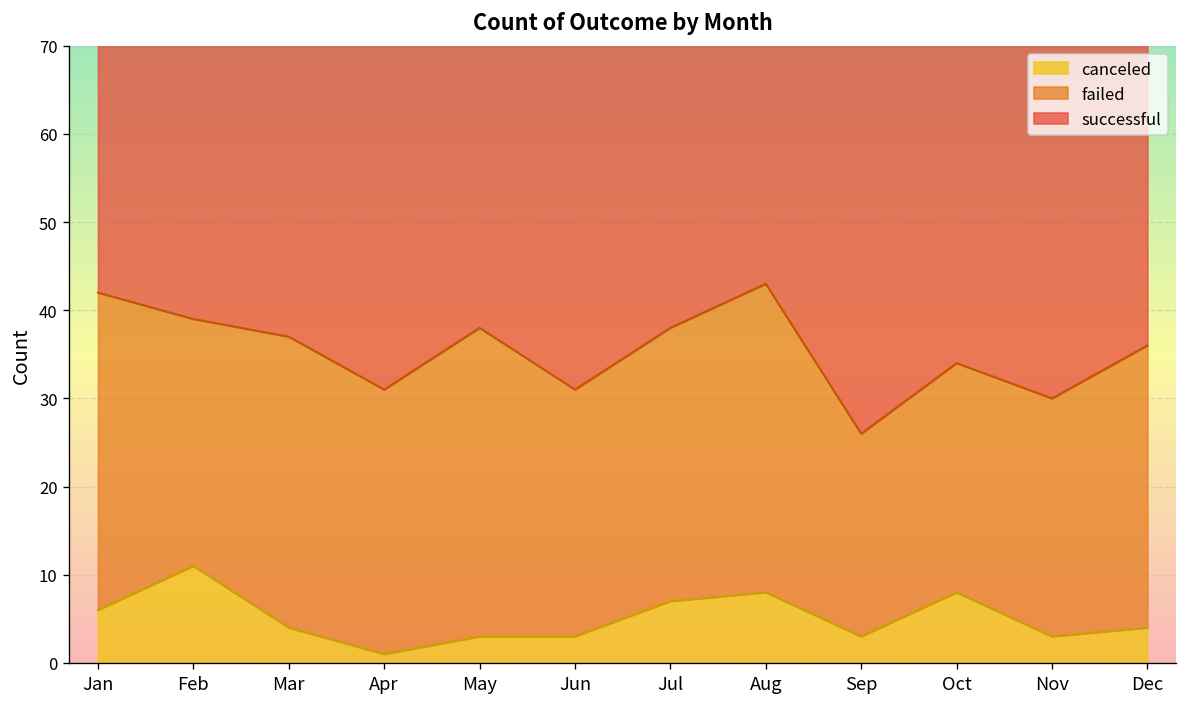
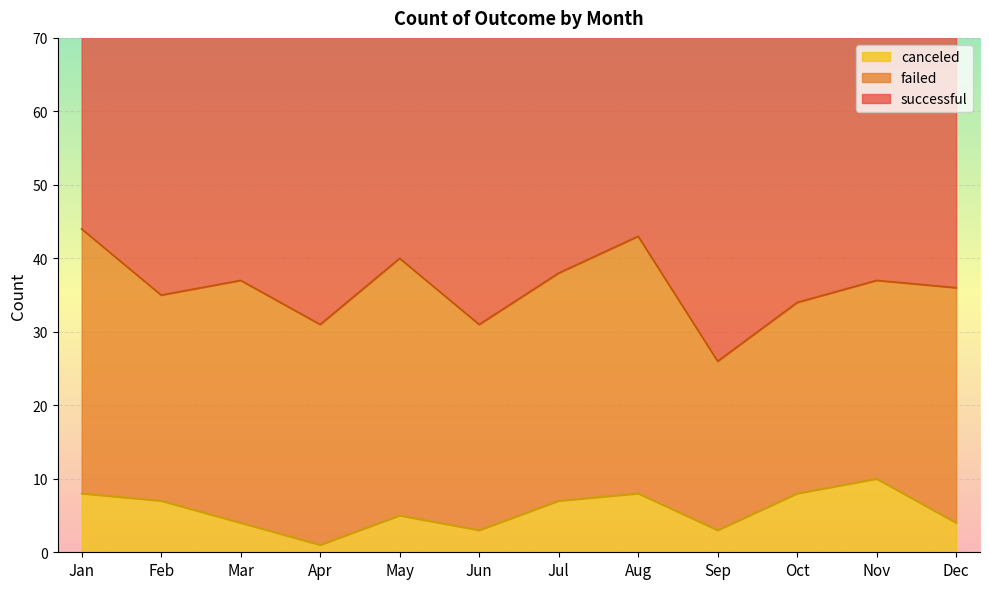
canceled, Jan: 6 -> 8
canceled, Feb: 11 -> 7
canceled, May: 3 -> 5
canceled, Nov: 3 -> 10
